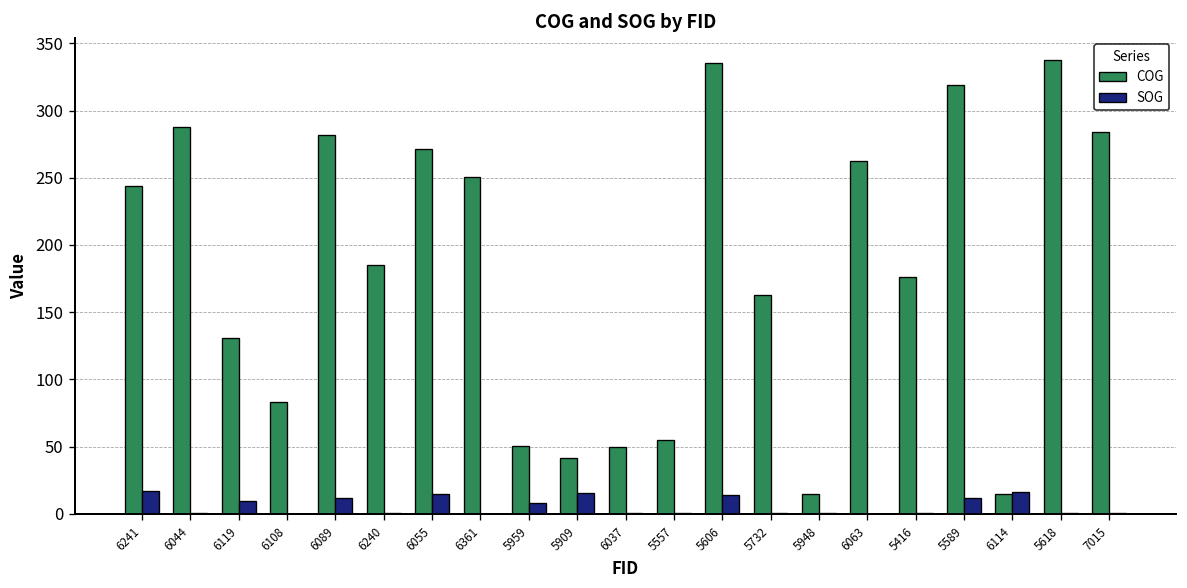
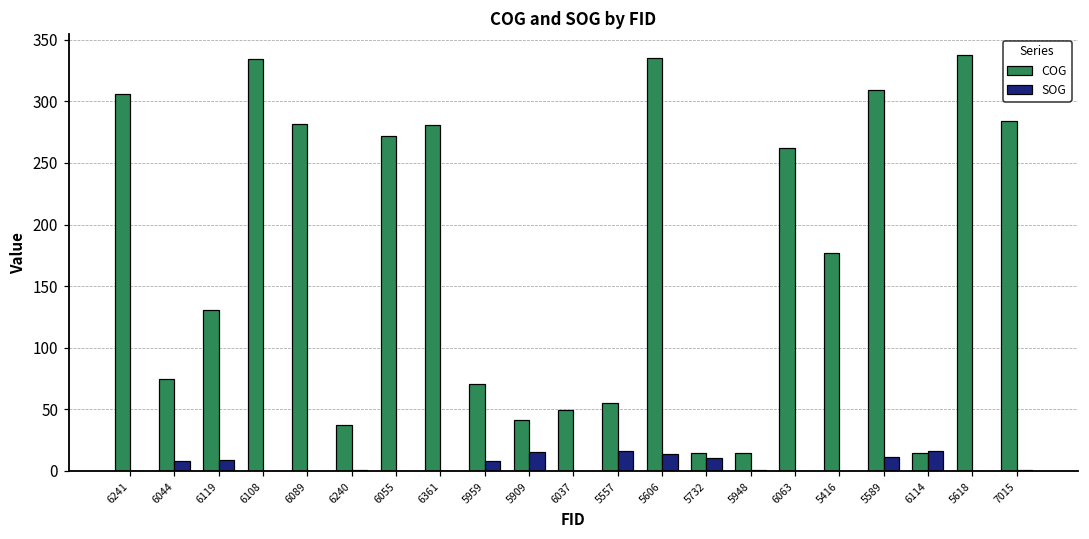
COG, 6241: 244 -> 306
SOG, 6241: 17 -> 0
COG, 6044: 288 -> 75
SOG, 6044: 0 -> 8
COG, 6108: 83 -> 334
SOG, 6089: 12 -> 0
COG, 6240: 185 -> 37
SOG, 6055: 15 -> 0
COG, 6361: 251 -> 280
COG, 5959: 51 -> 71
SOG, 5557: 0 -> 16
COG, 5732: 163 -> 15
SOG, 5732: 0 -> 10
COG, 5589: 319 -> 309
